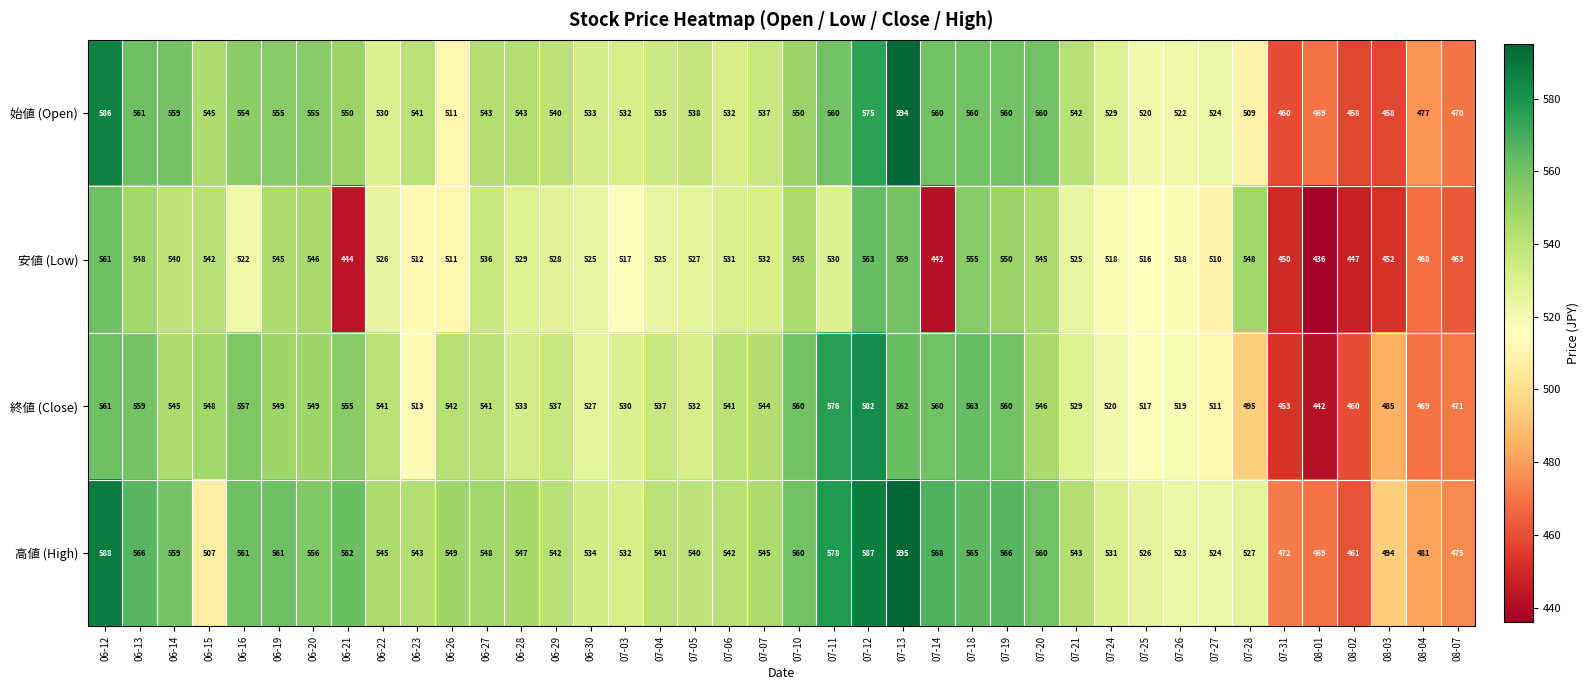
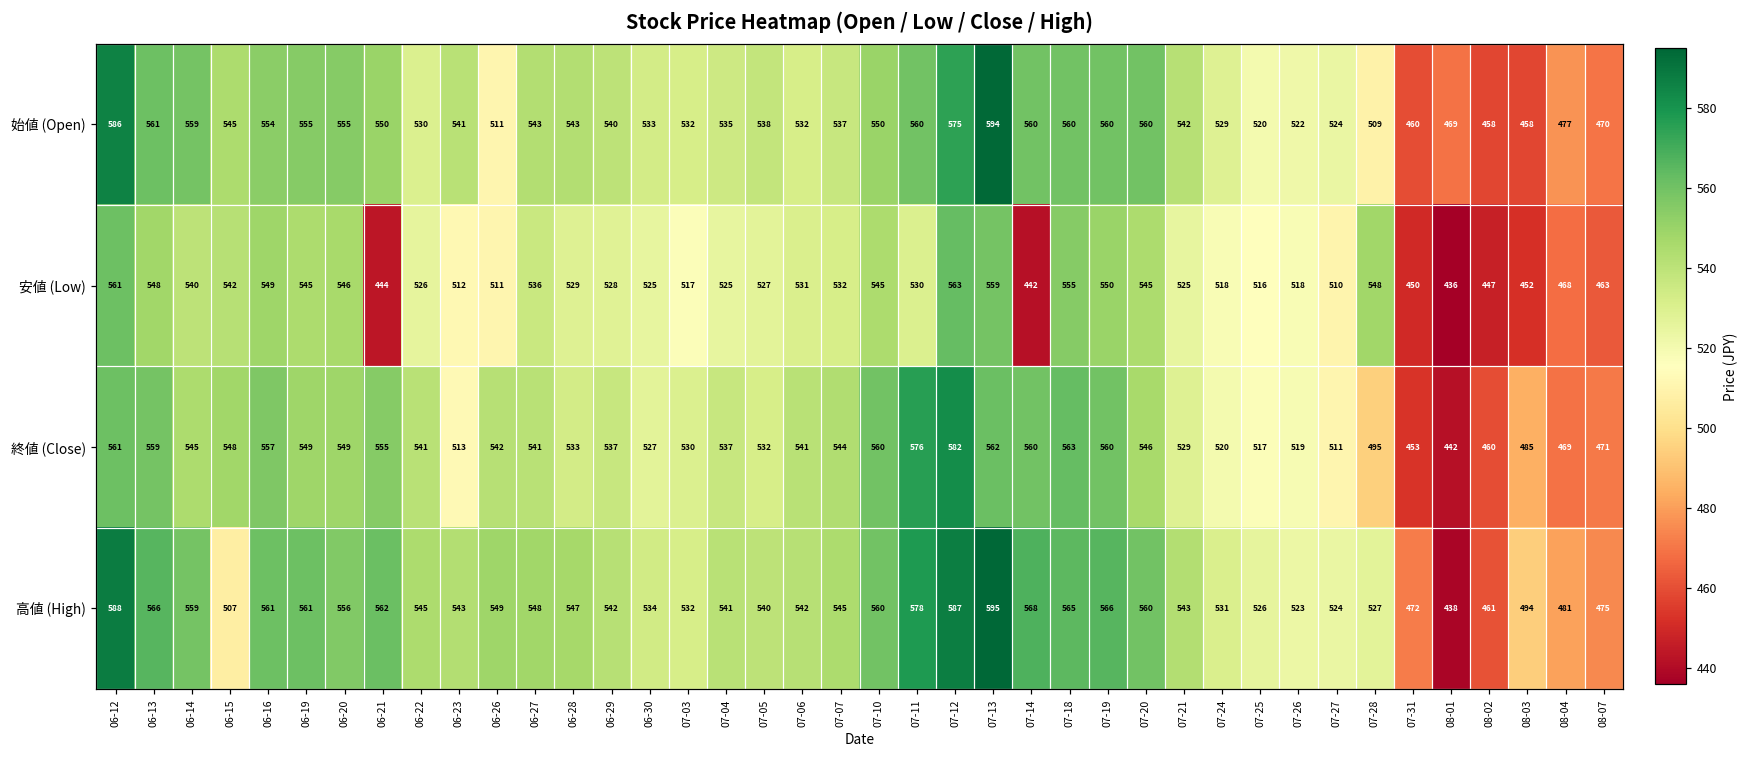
安値 (Low), 06-16: 522 -> 549
高値 (High), 08-01: 469 -> 438
